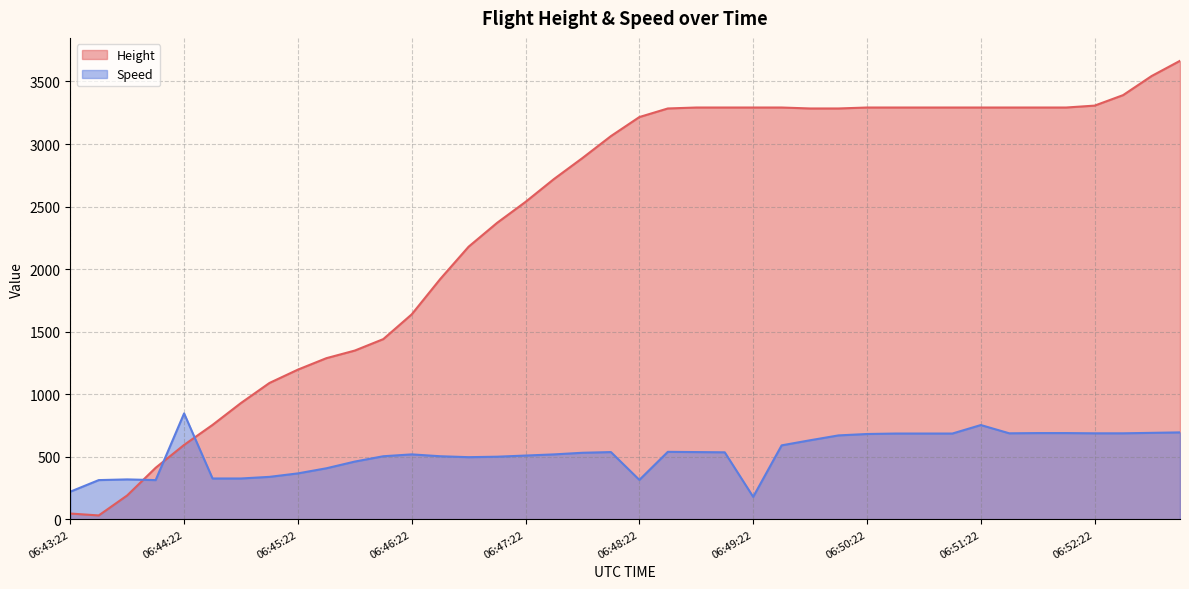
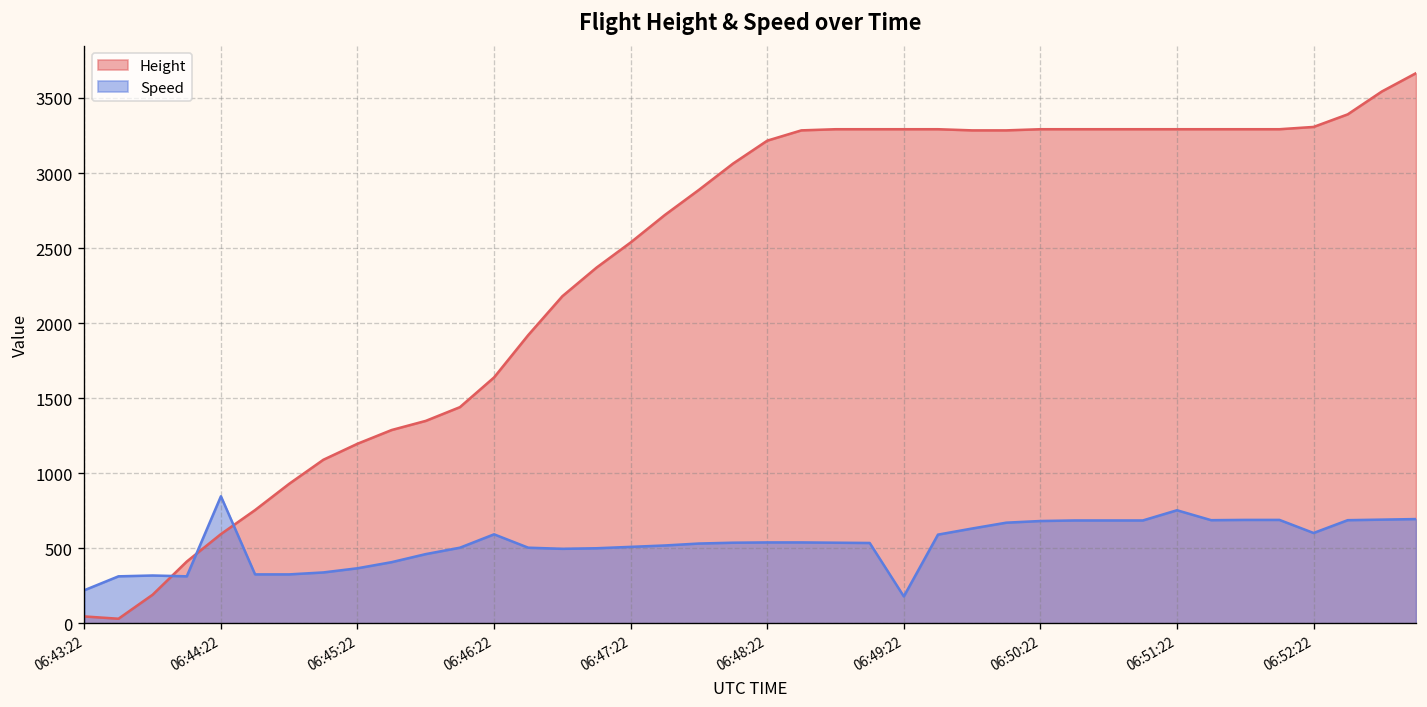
Speed, 06:46:22: 520 -> 590
Speed, 06:48:22: 310 -> 540
Speed, 06:52:22: 690 -> 600
